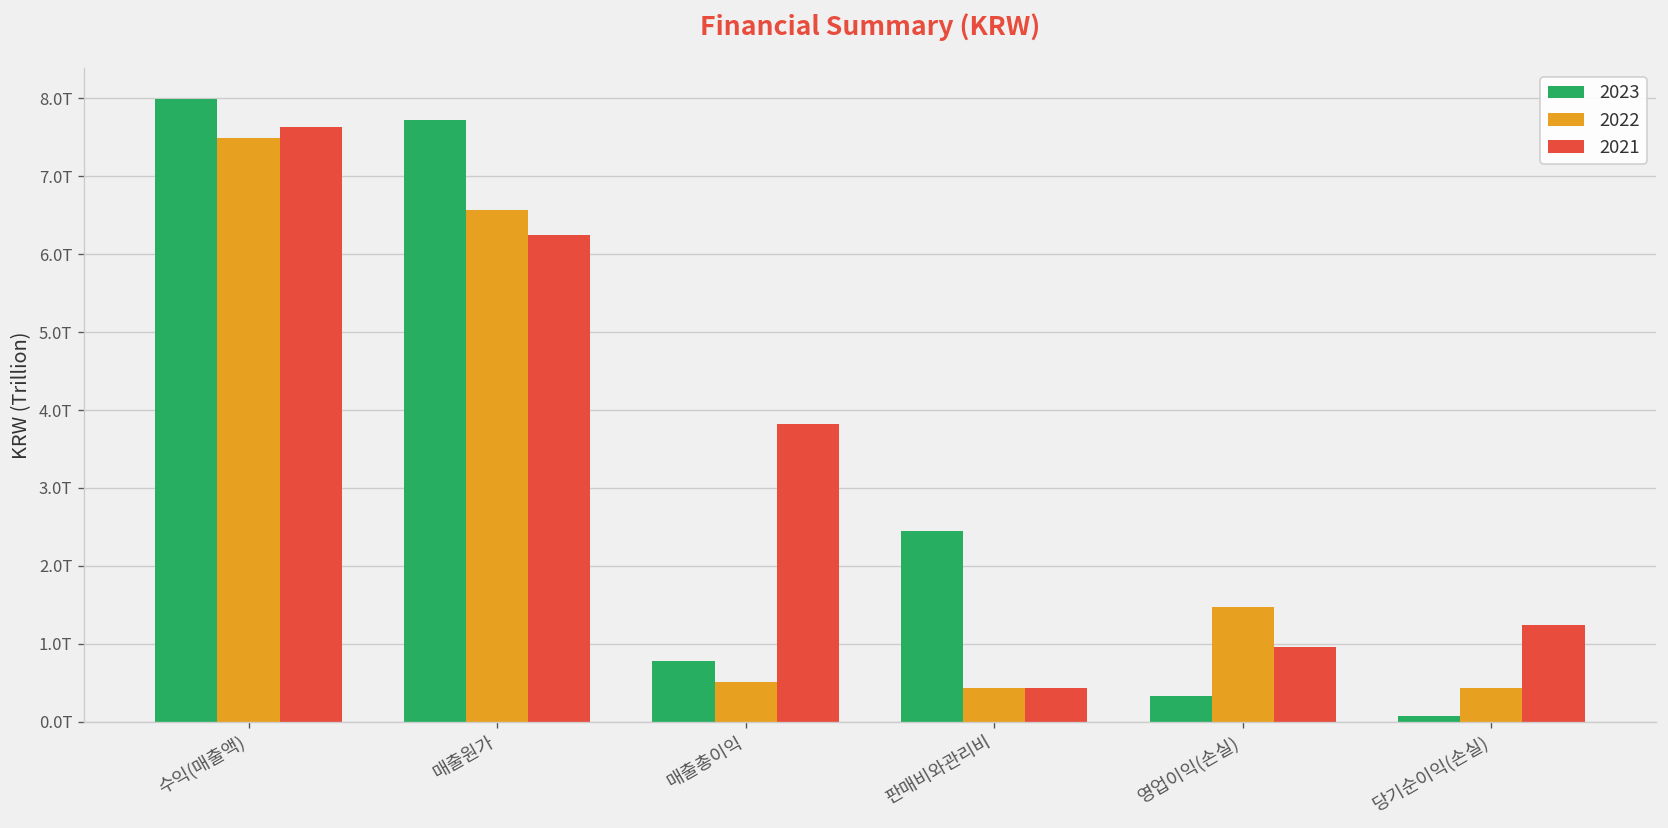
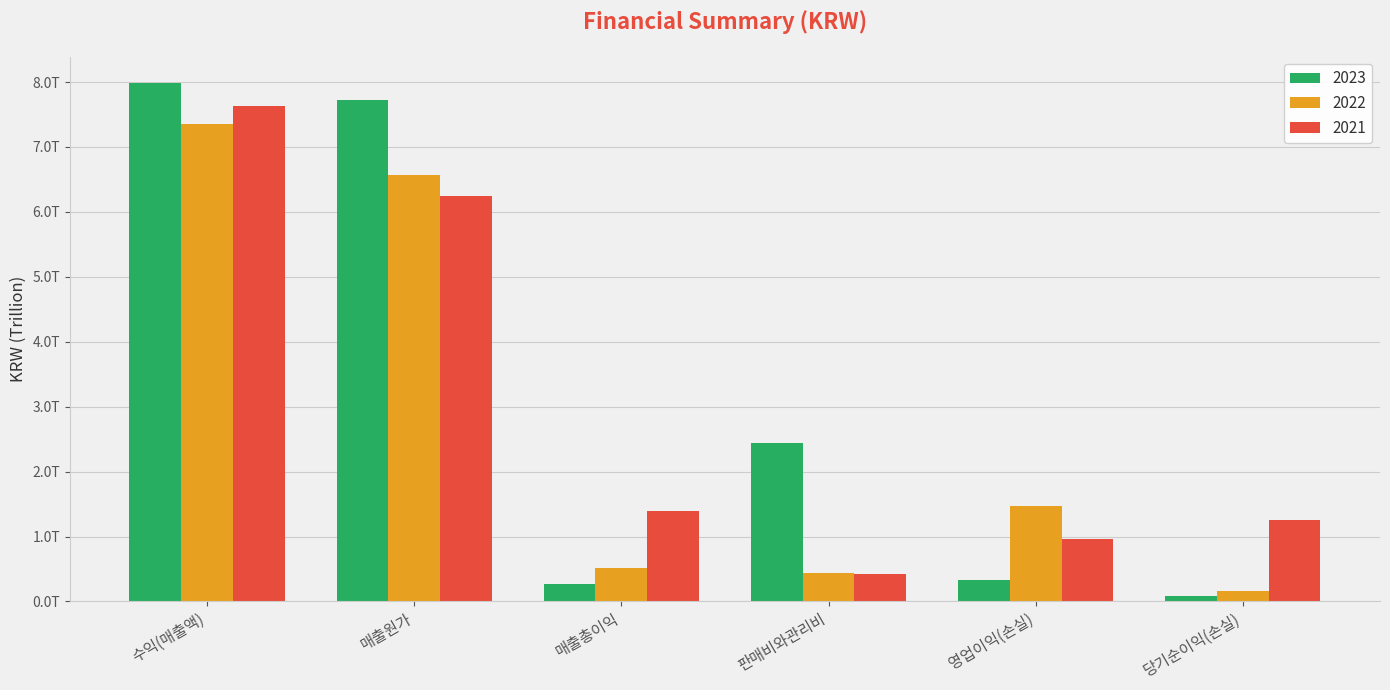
2022, 수익(매출액): 7.5T -> 7.3T
2023, 매출총이익: 0.8T -> 0.3T
2021, 매출총이익: 3.8T -> 1.4T
2022, 당기순이익(손실): 0.4T -> 0.2T
